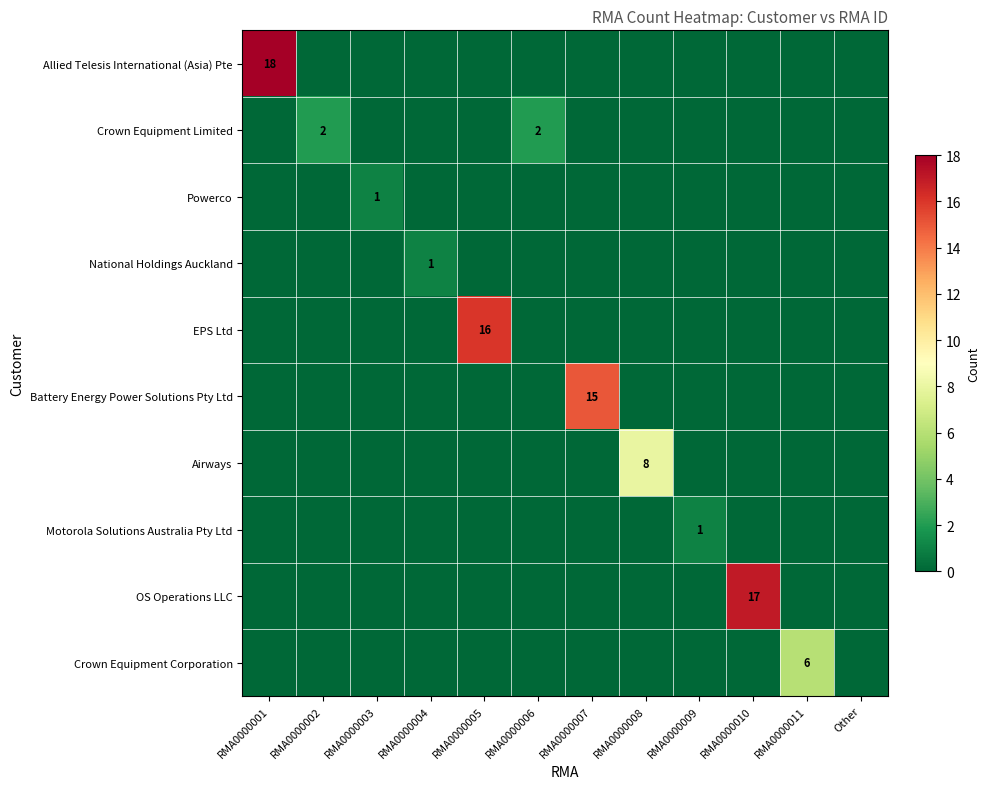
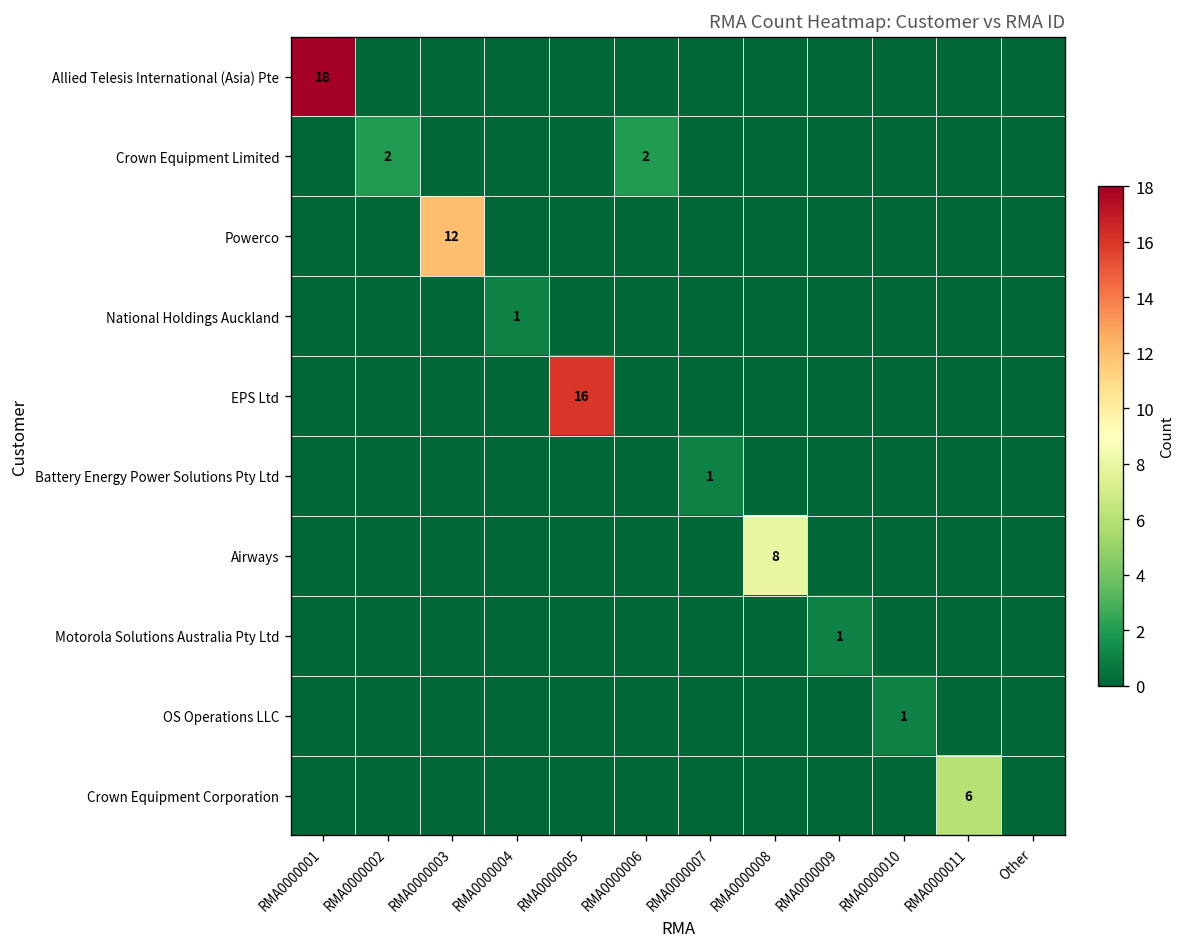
Powerco, RMA0000003: 1 -> 12
Battery Energy Power Solutions Pty Ltd, RMA0000007: 15 -> 1
OS Operations LLC, RMA0000010: 17 -> 1
